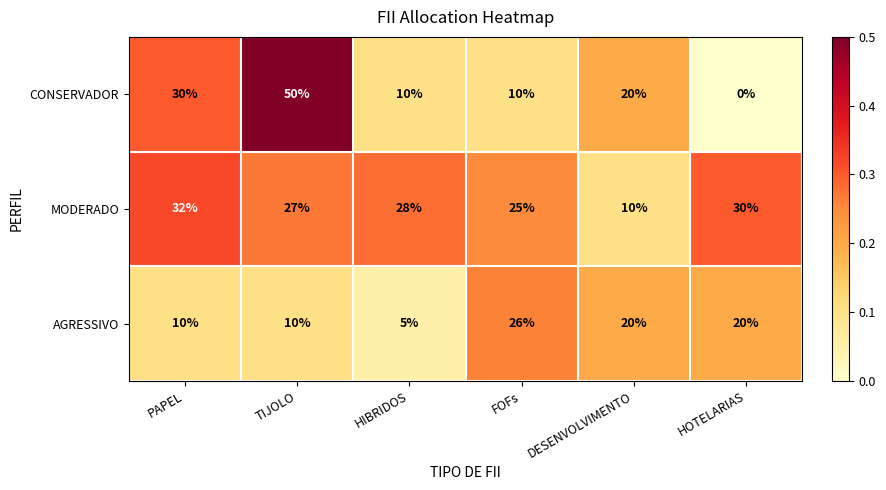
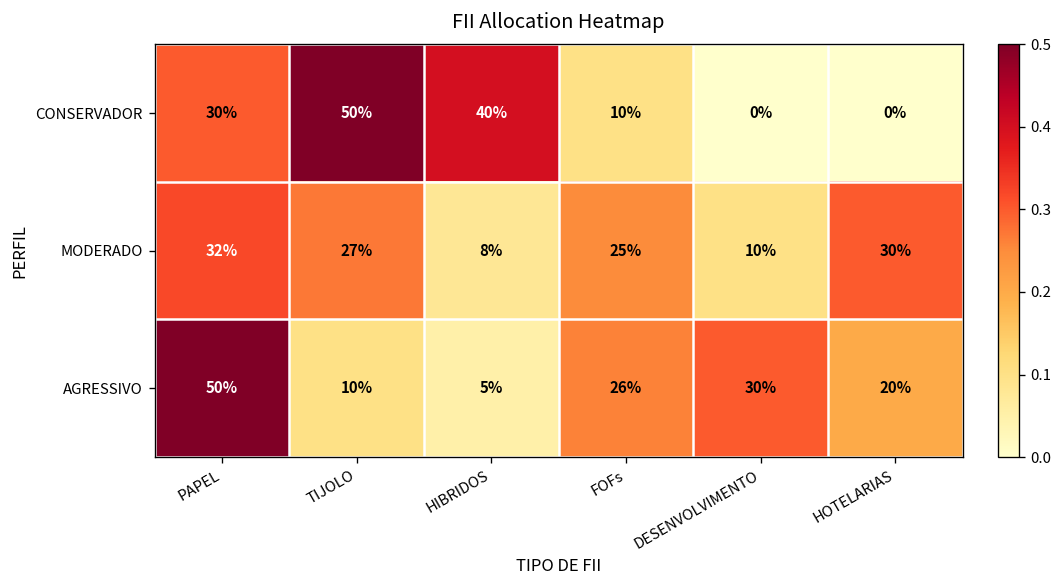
CONSERVADOR, HIBRIDOS: 10% -> 40%
CONSERVADOR, DESENVOLVIMENTO: 20% -> 0%
MODERADO, HIBRIDOS: 28% -> 8%
AGRESSIVO, PAPEL: 10% -> 50%
AGRESSIVO, DESENVOLVIMENTO: 20% -> 30%
